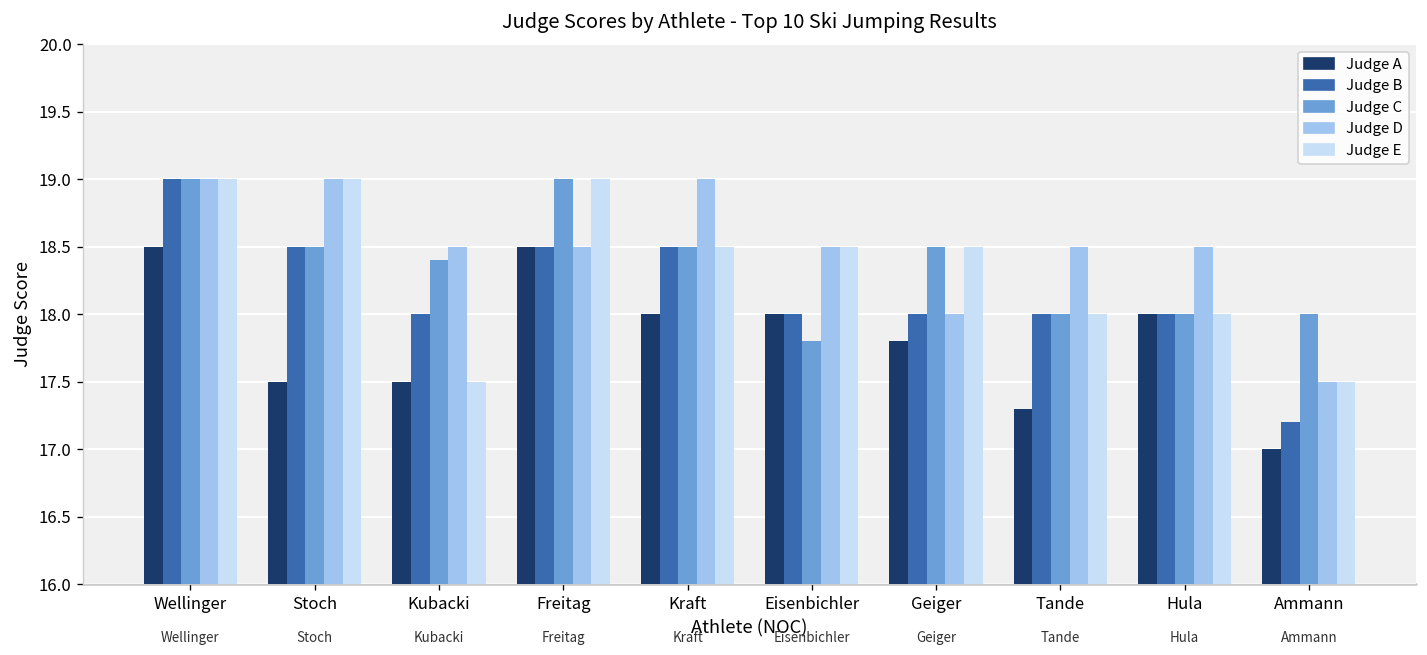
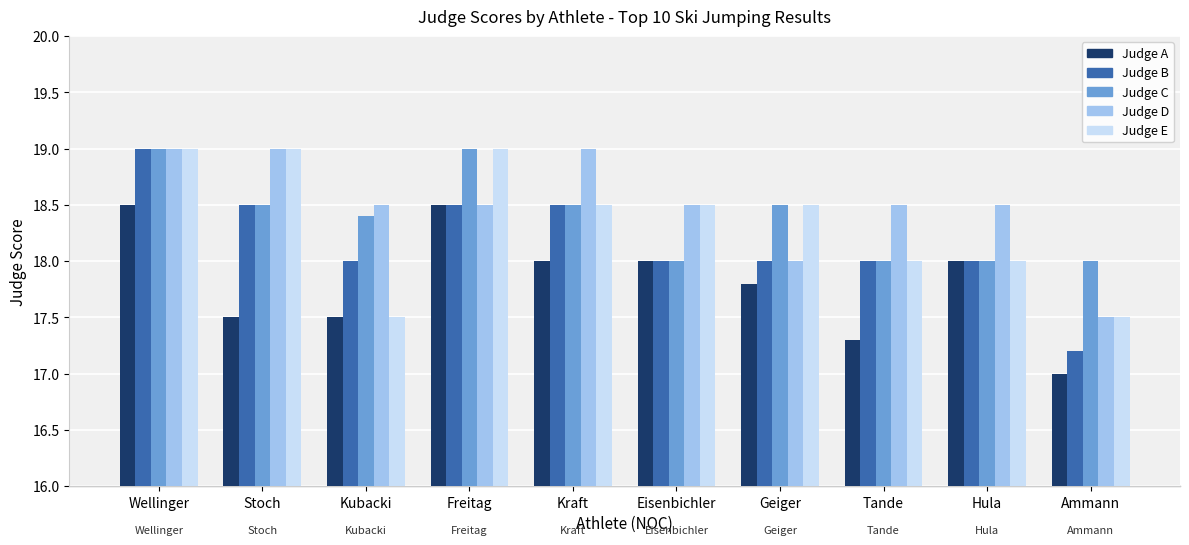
Judge C, Eisenbichler: 17.8 -> 18.0
